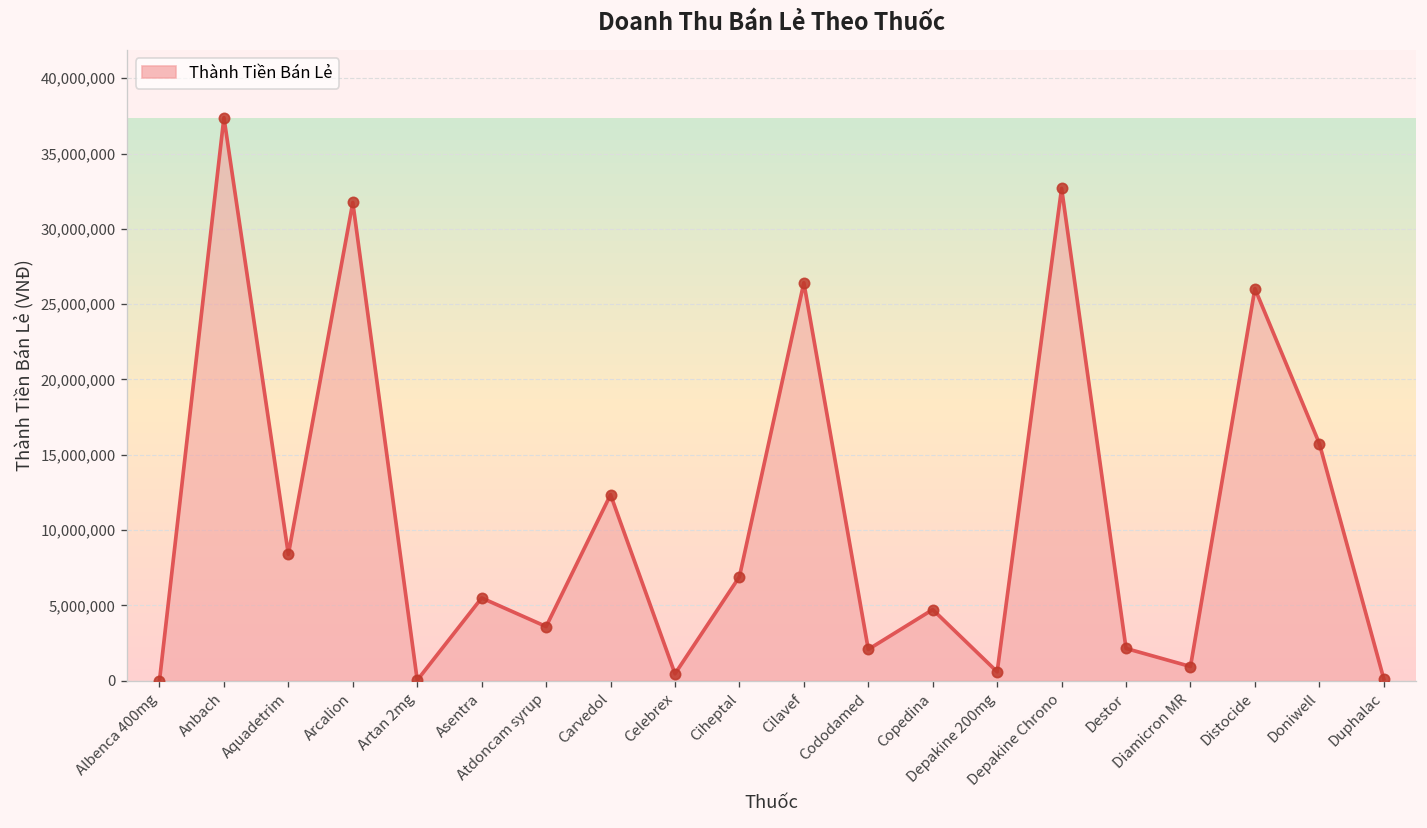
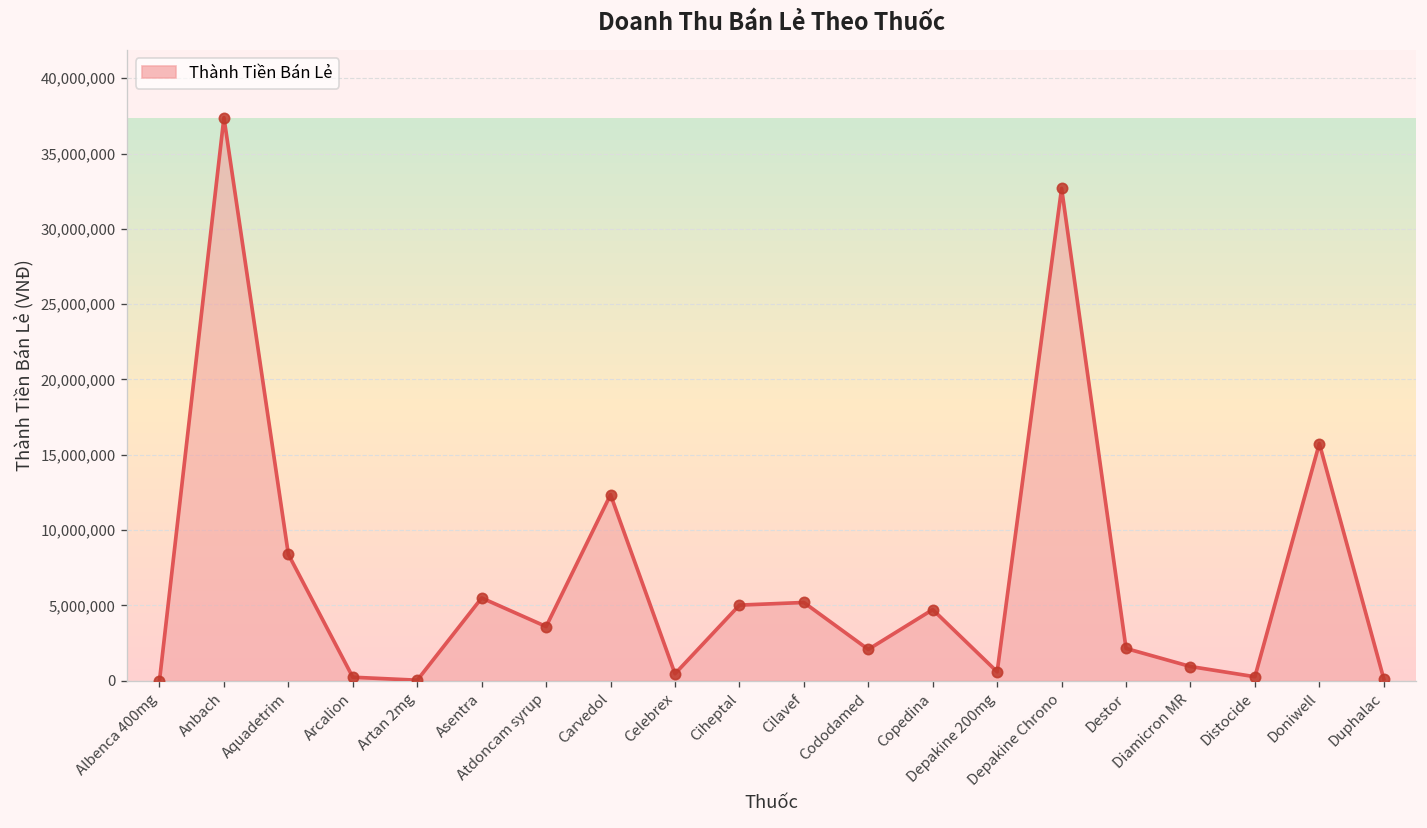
Arcalion: 31,700,000 -> 200,000
Ciheptal: 6,900,000 -> 5,000,000
Cilavef: 26,400,000 -> 5,200,000
Distocide: 26,000,000 -> 300,000
